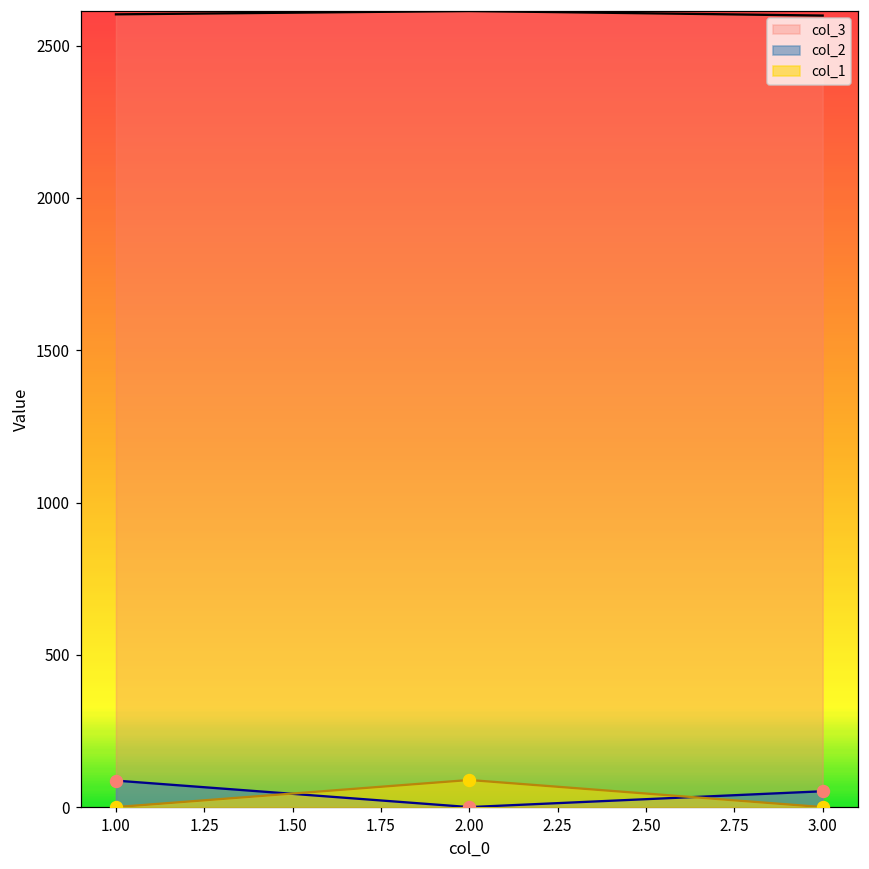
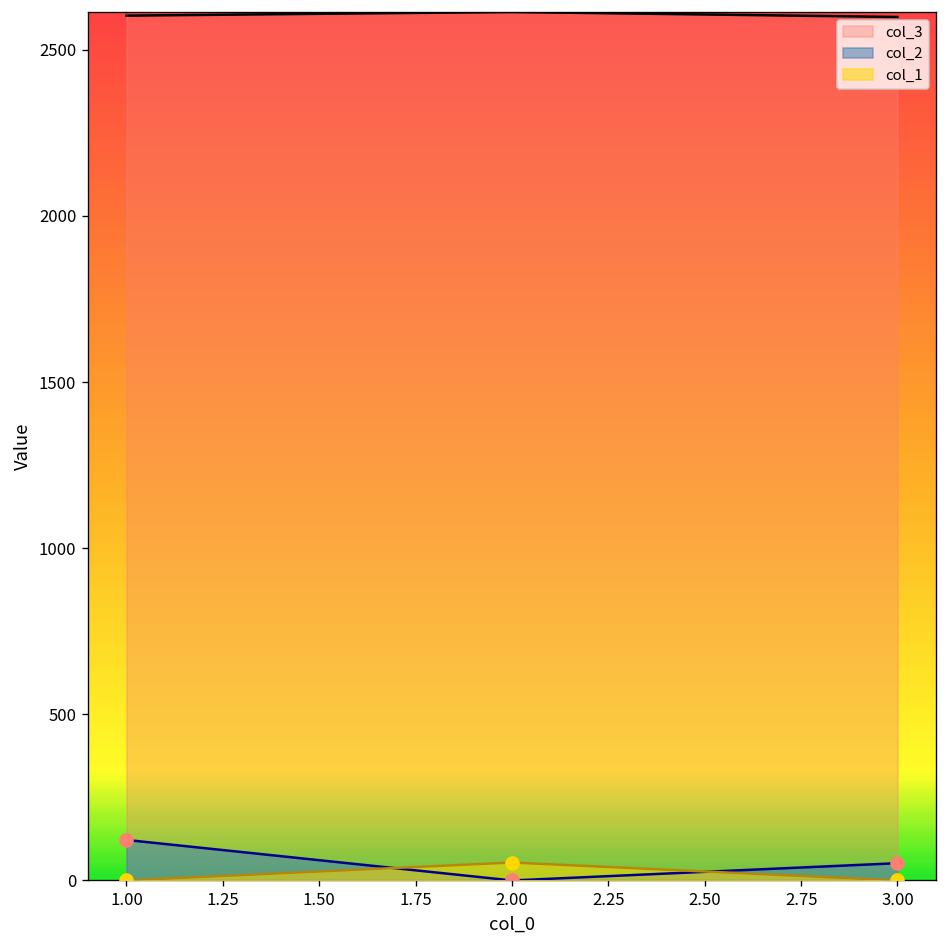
col_2, 1.00: 90 -> 120
col_1, 2.00: 90 -> 50
